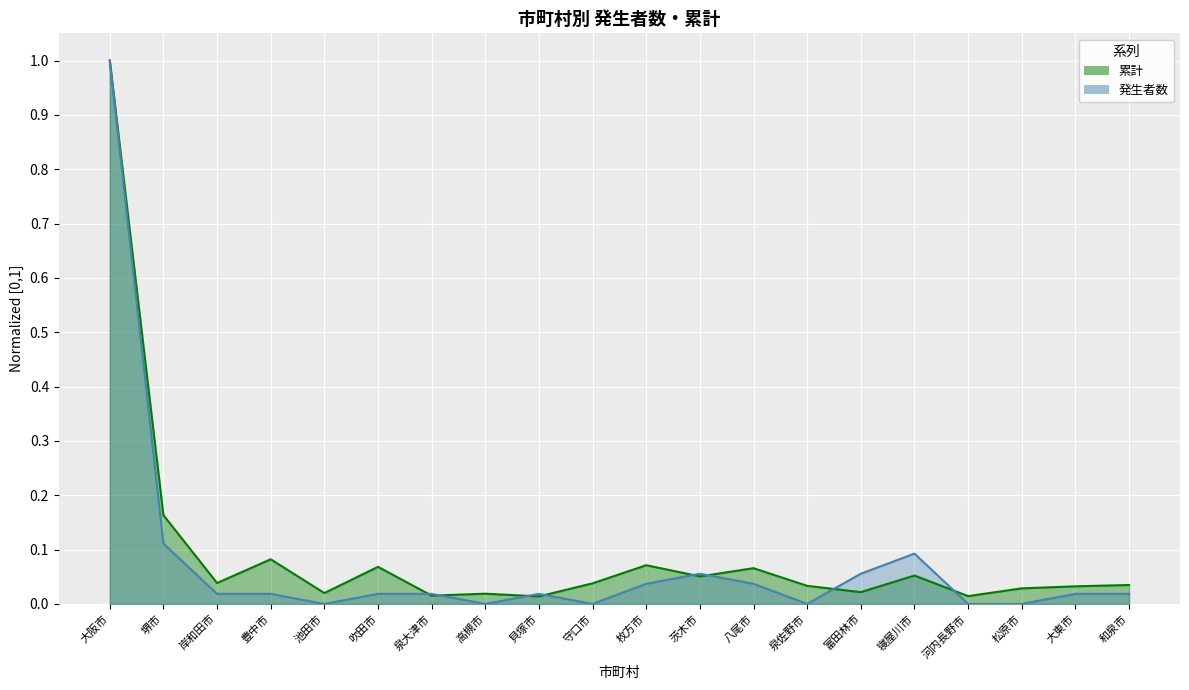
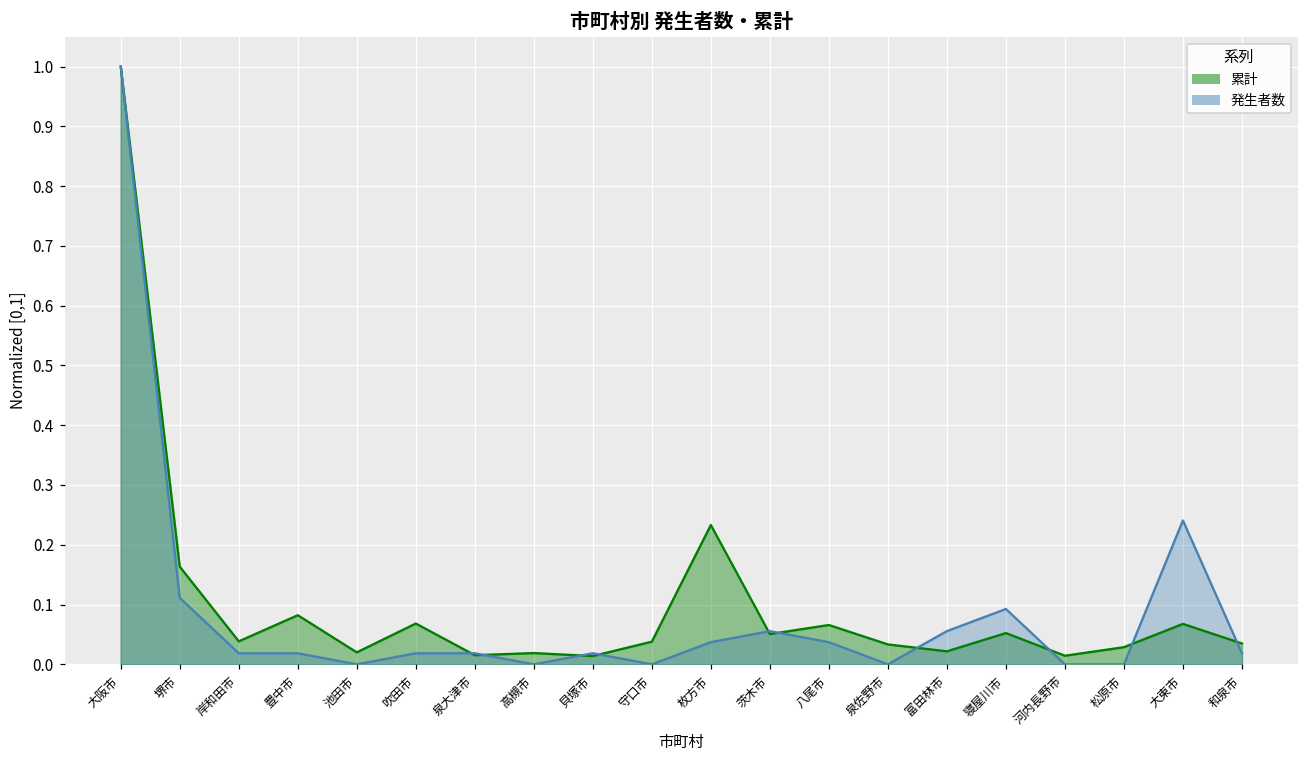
累計, 枚方市: 0.07 -> 0.23
累計, 大東市: 0.03 -> 0.07
発生者数, 大東市: 0.02 -> 0.24
